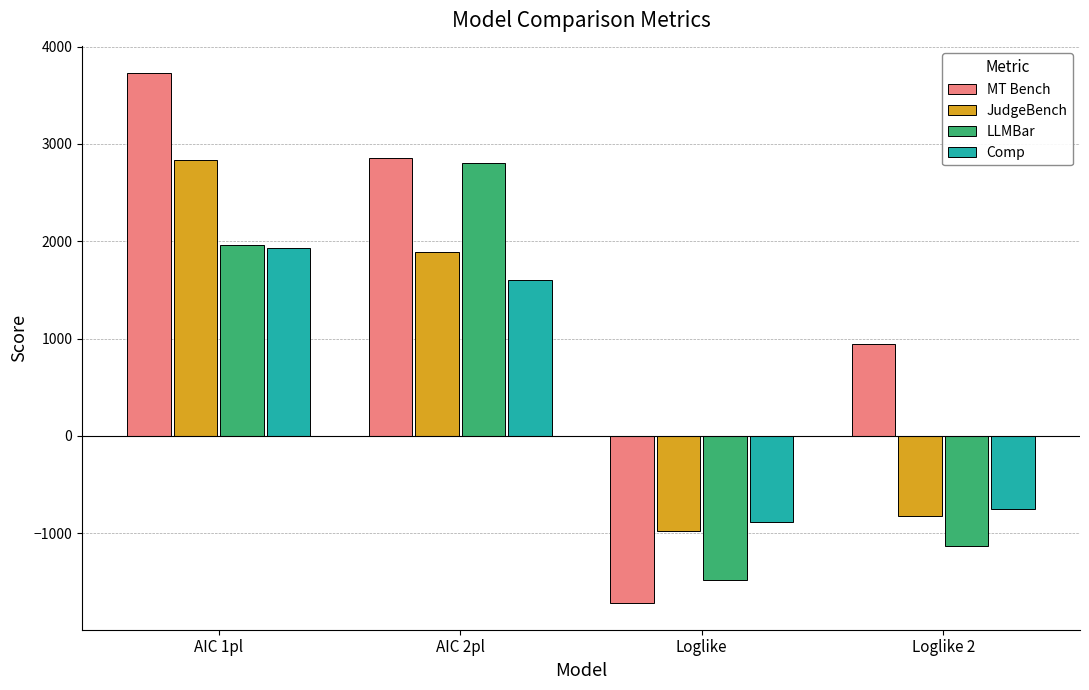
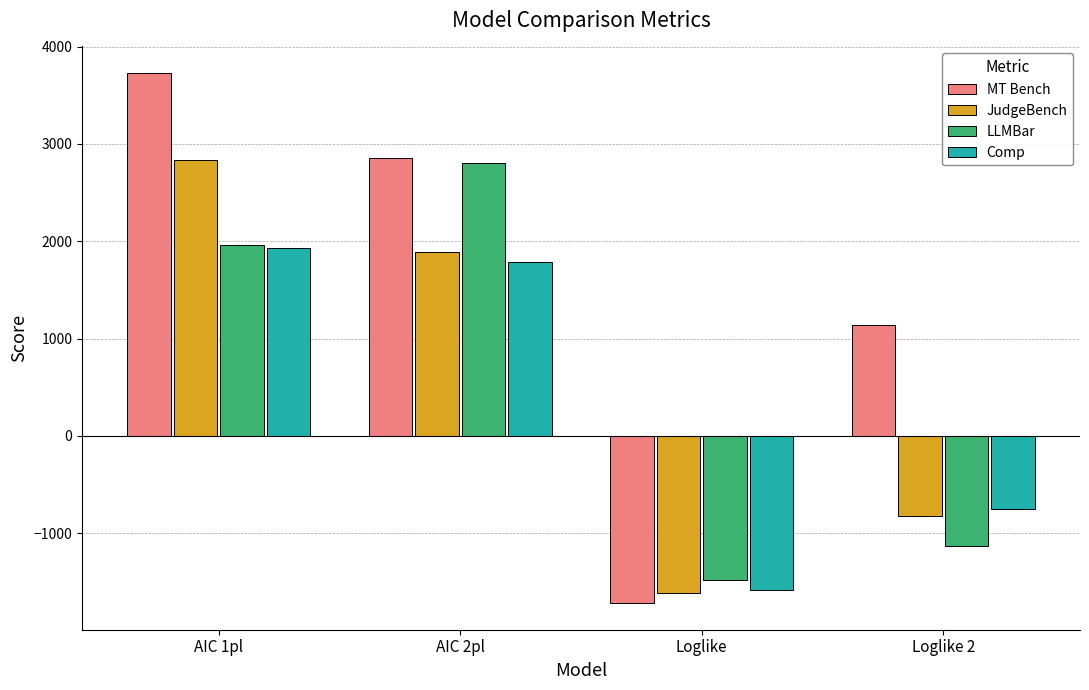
Comp, AIC 2pl: 1600 -> 1800
JudgeBench, Loglike: -1000 -> -1600
Comp, Loglike: -900 -> -1600
MT Bench, Loglike 2: 900 -> 1100
